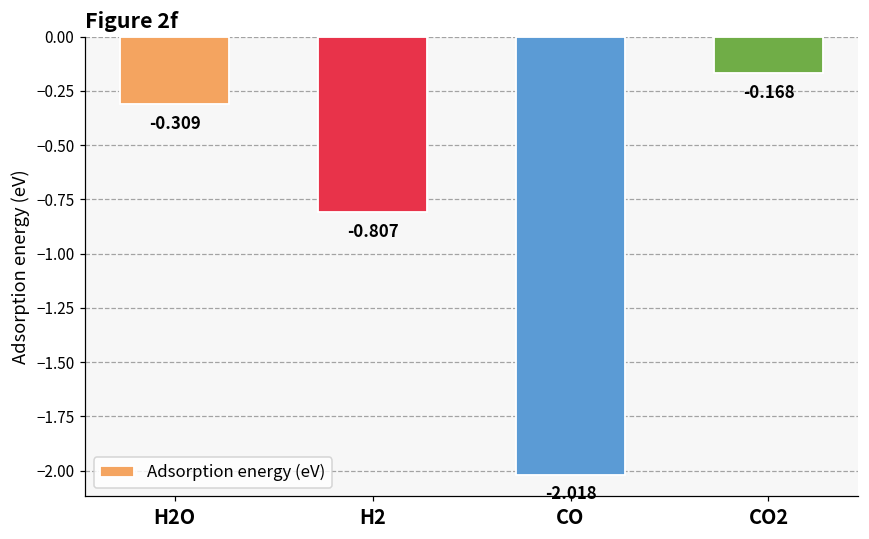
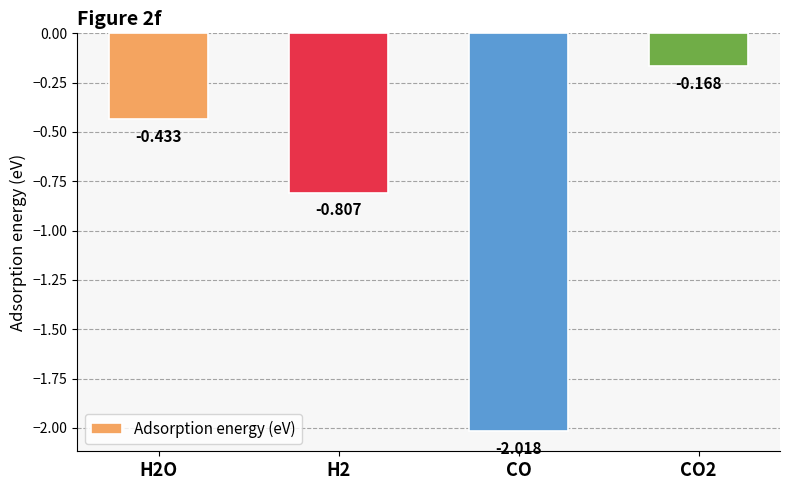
H2O: -0.309 -> -0.433
